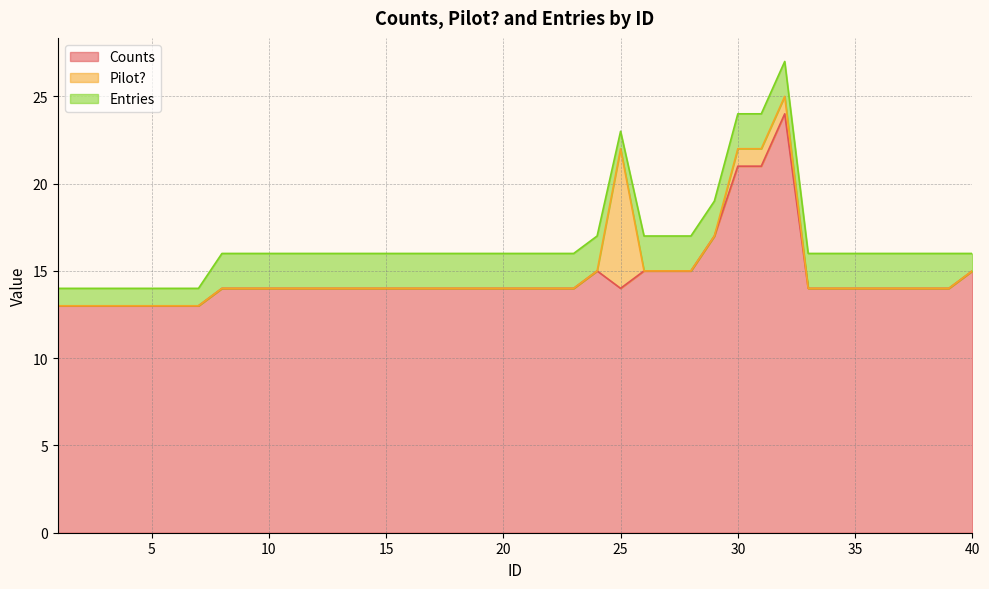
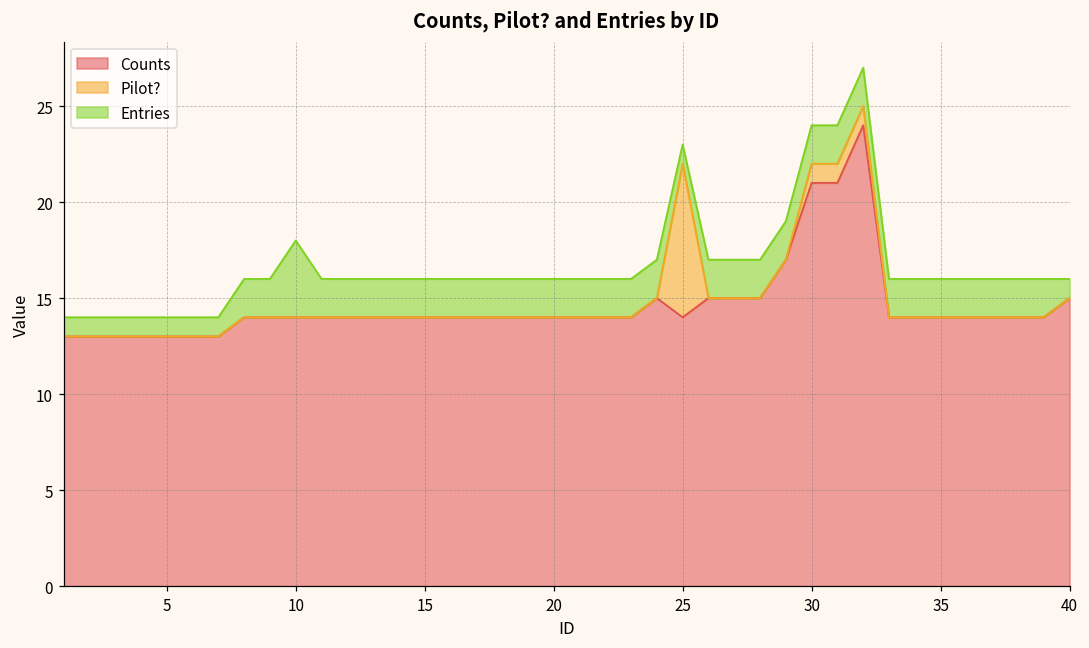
Entries, 10: 2 -> 4
